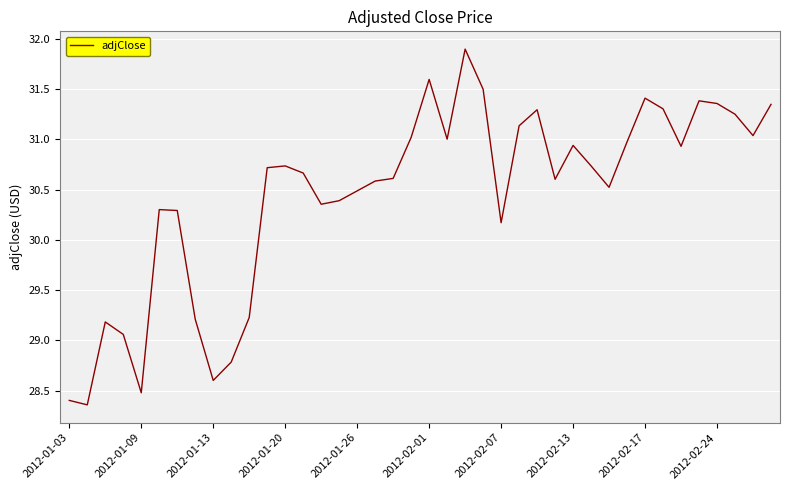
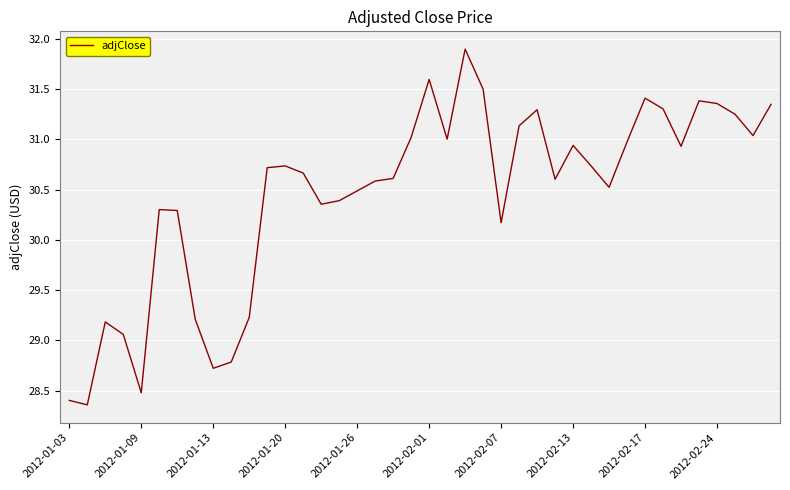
2012-01-13: 28.60 -> 28.72
